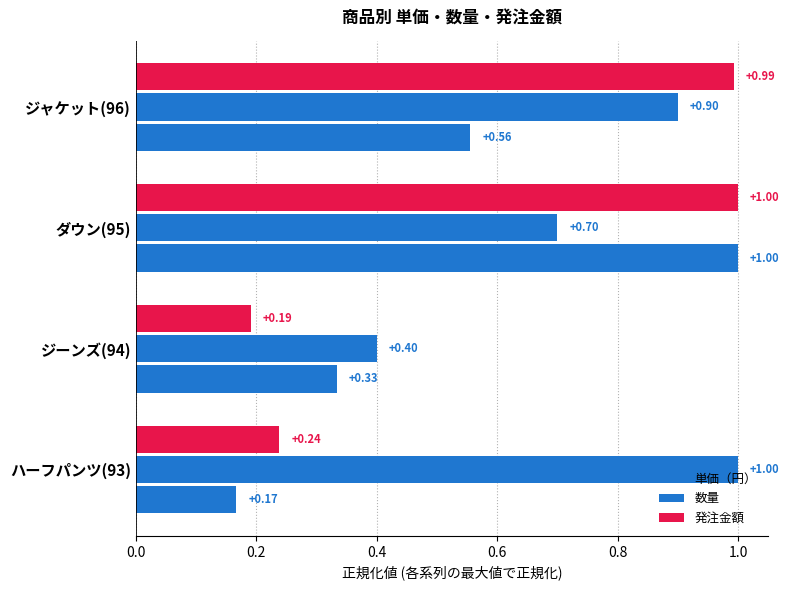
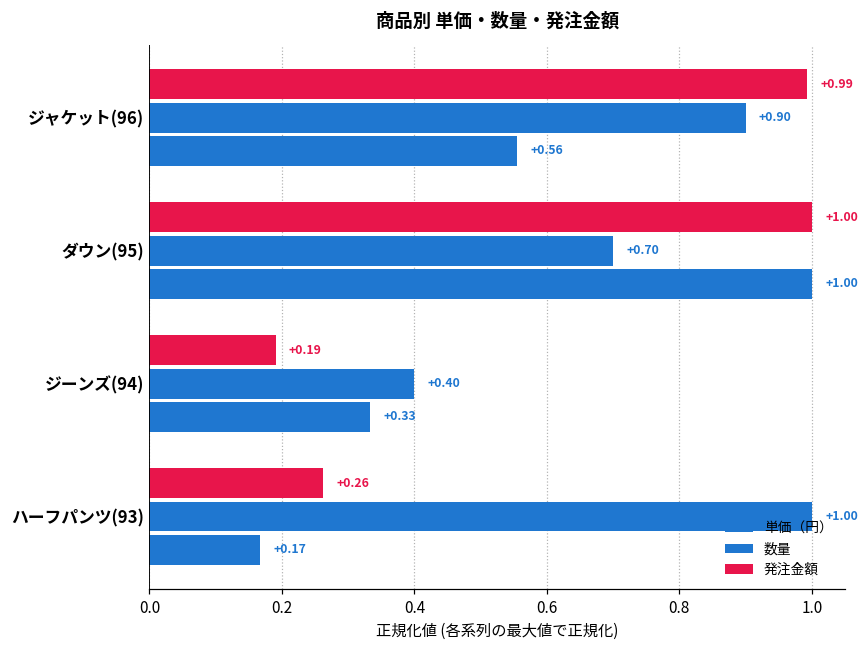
発注金額, ハーフパンツ(93): +0.24 -> +0.26
